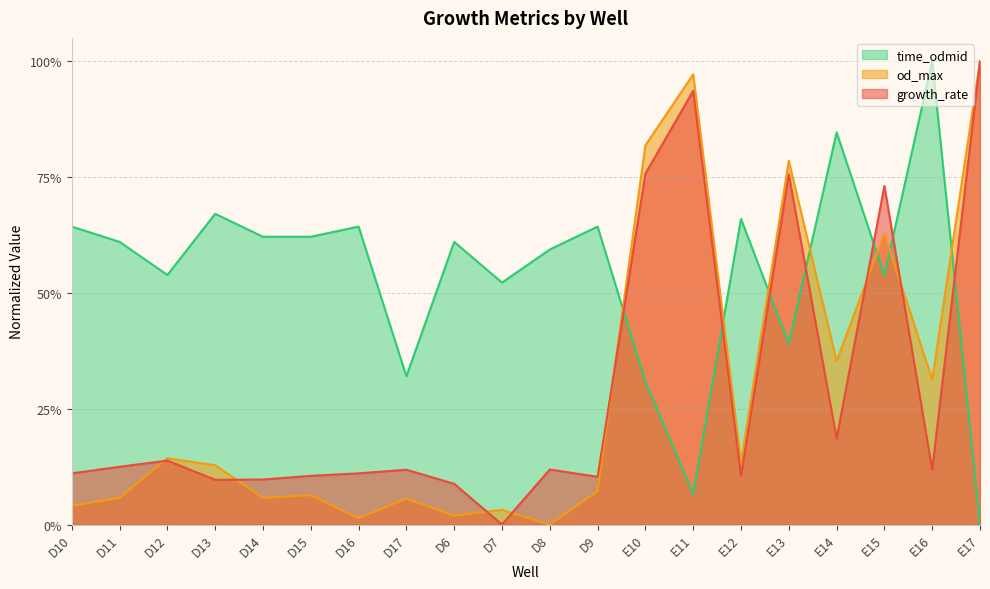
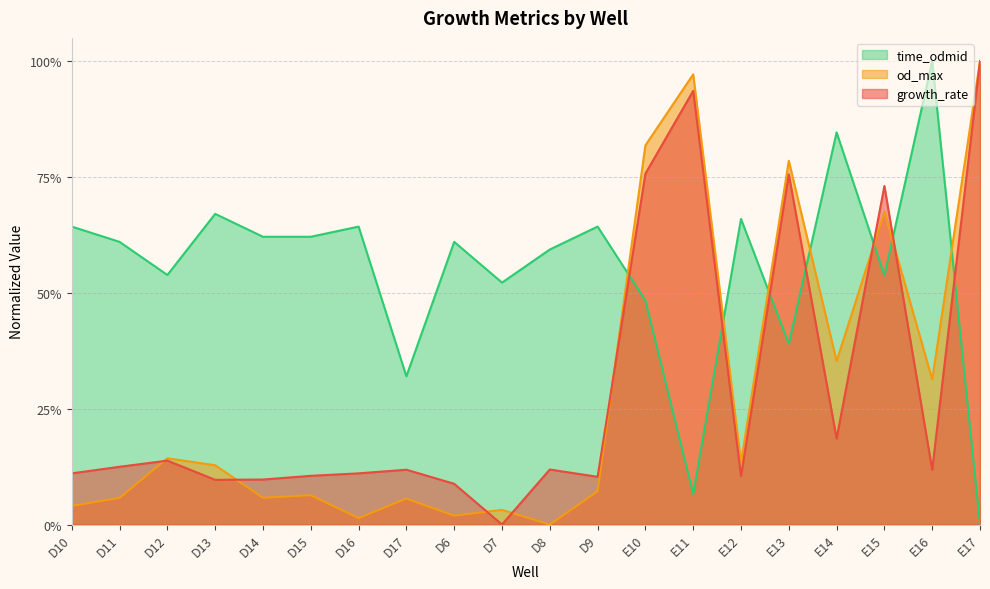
time_odmid, E10: 31% -> 48%
od_max, E15: 63% -> 67%
